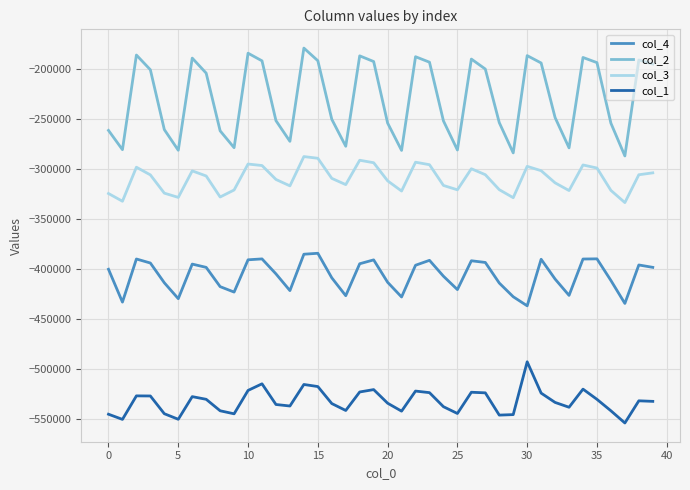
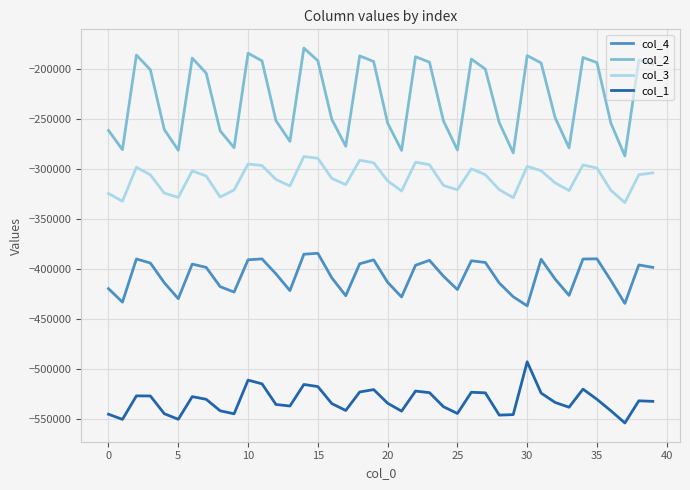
col_4, 0: -401000 -> -420000
col_1, 10: -522000 -> -511000
